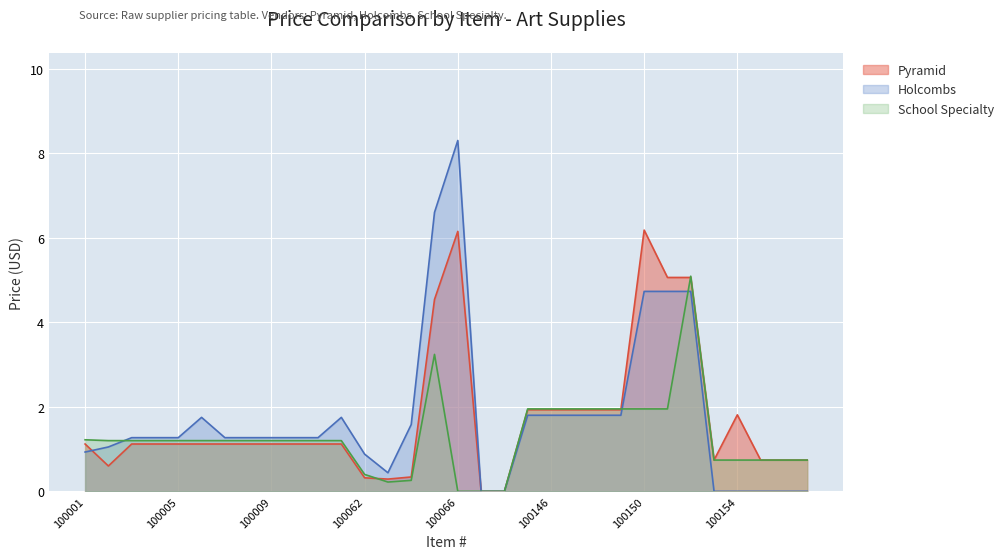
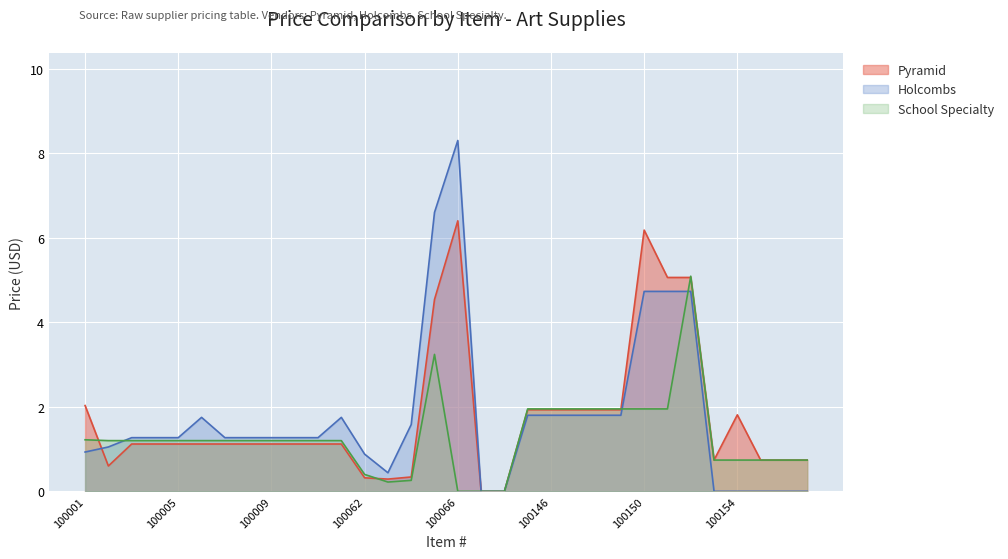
Pyramid, 100001: 1.1 -> 2.0
Pyramid, 100066: 6.2 -> 6.4
